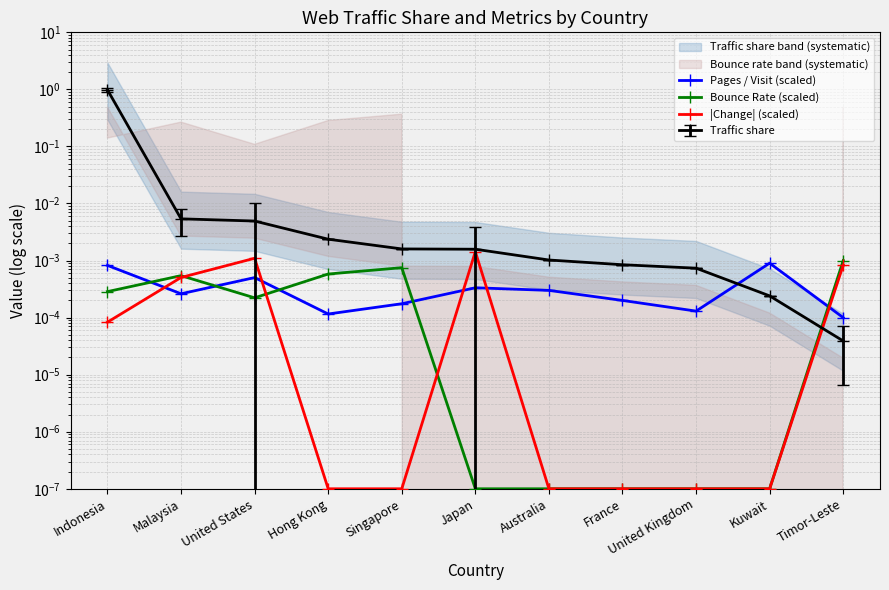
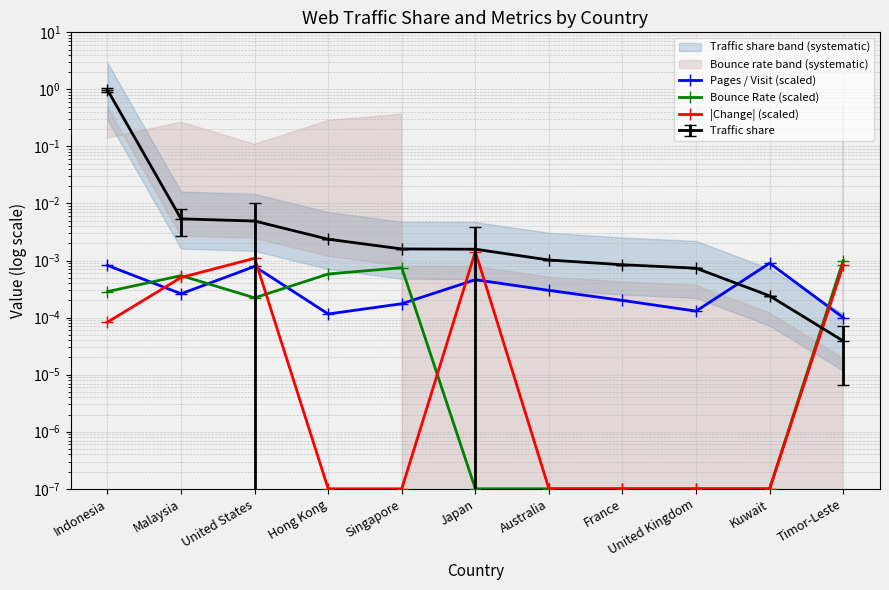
Pages / Visit (scaled), United States: 0.0005 -> 0.0008
Pages / Visit (scaled), Japan: 0.0003 -> 0.0005
